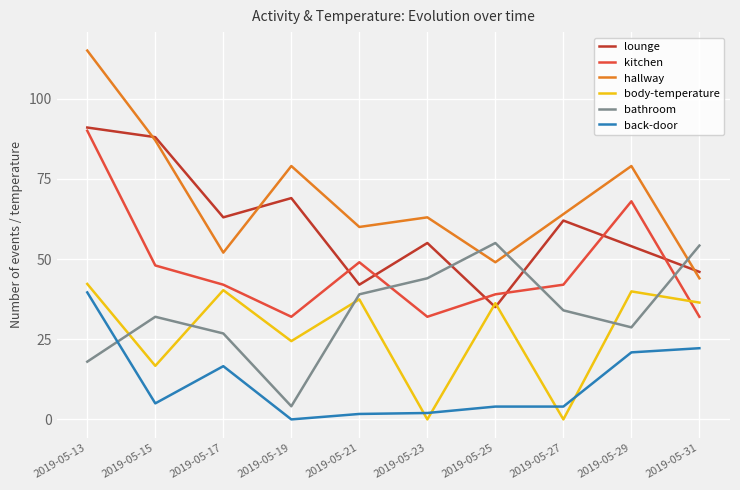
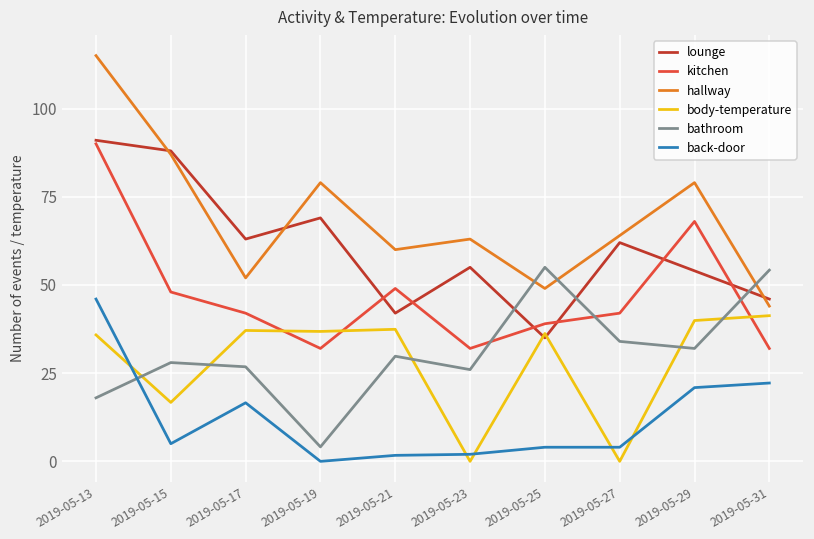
body-temperature, 2019-05-13: 42 -> 36
back-door, 2019-05-13: 40 -> 46
bathroom, 2019-05-15: 32 -> 28
body-temperature, 2019-05-17: 40 -> 37
body-temperature, 2019-05-19: 24 -> 37
bathroom, 2019-05-21: 39 -> 30
bathroom, 2019-05-23: 44 -> 26
bathroom, 2019-05-29: 29 -> 32
body-temperature, 2019-05-31: 36 -> 41
